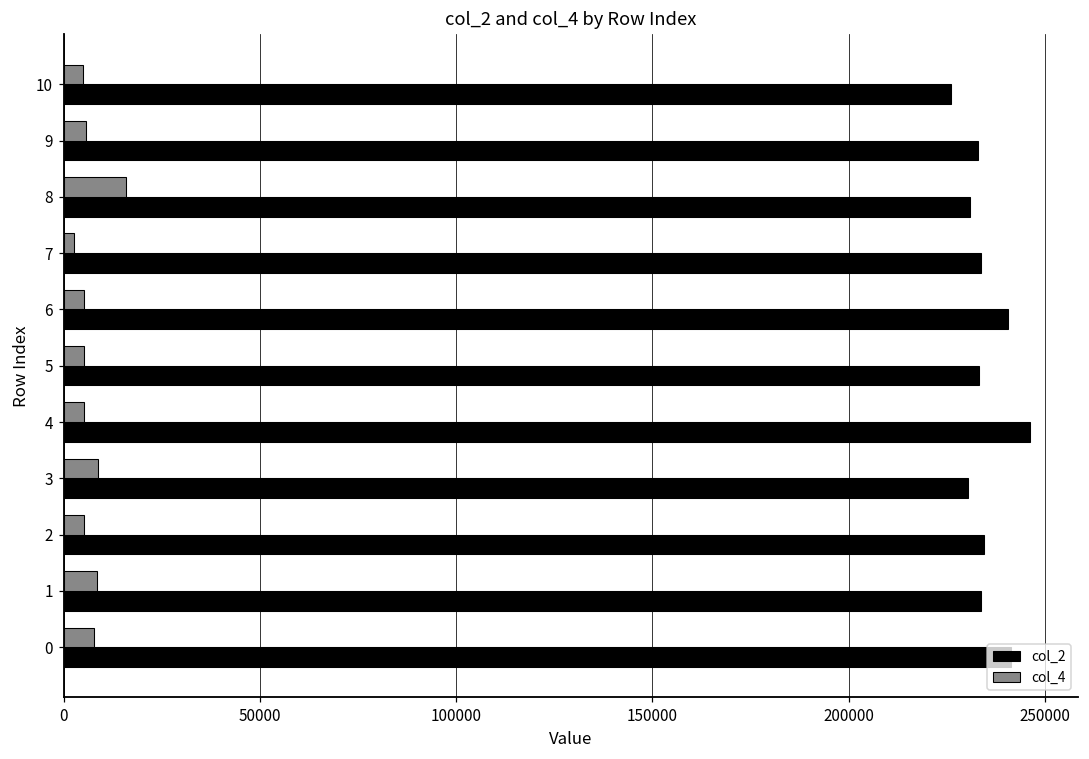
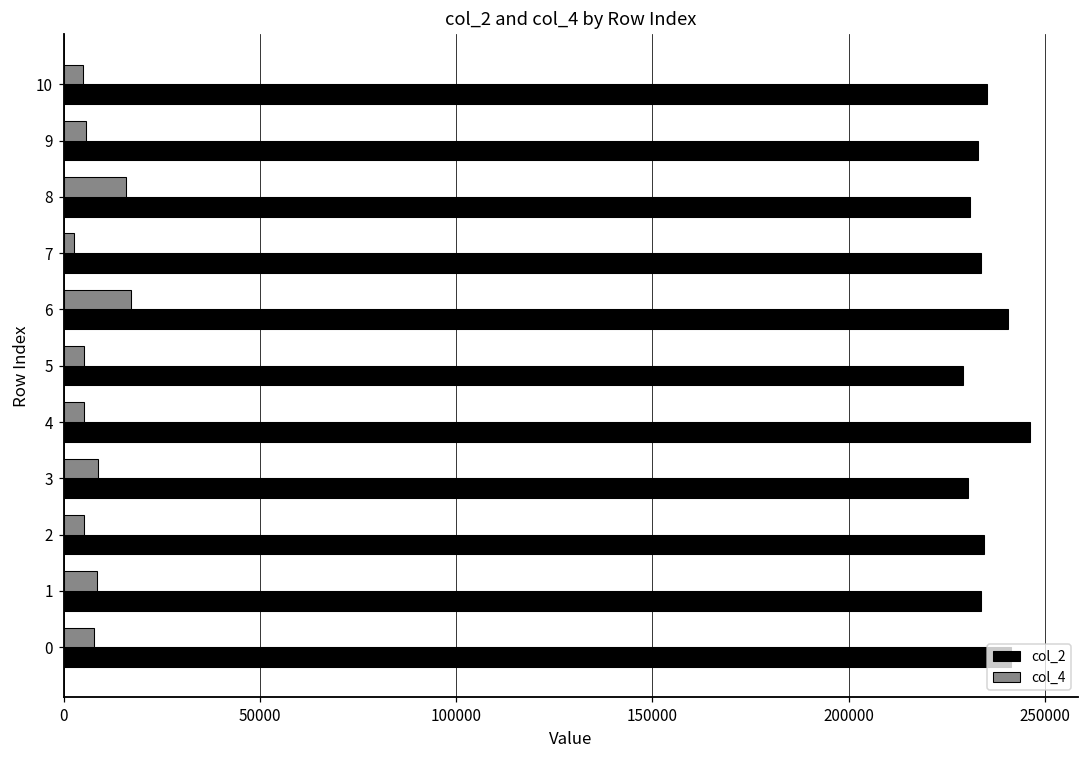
col_2, 10: 226000 -> 235000
col_4, 6: 5000 -> 17000
col_2, 5: 233000 -> 229000
